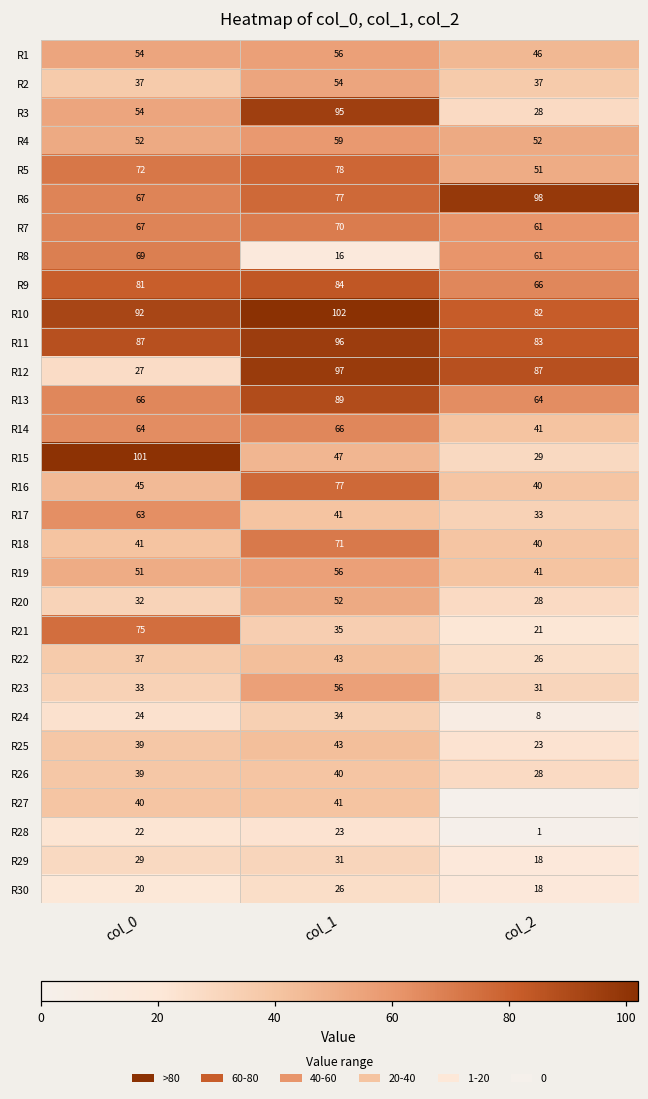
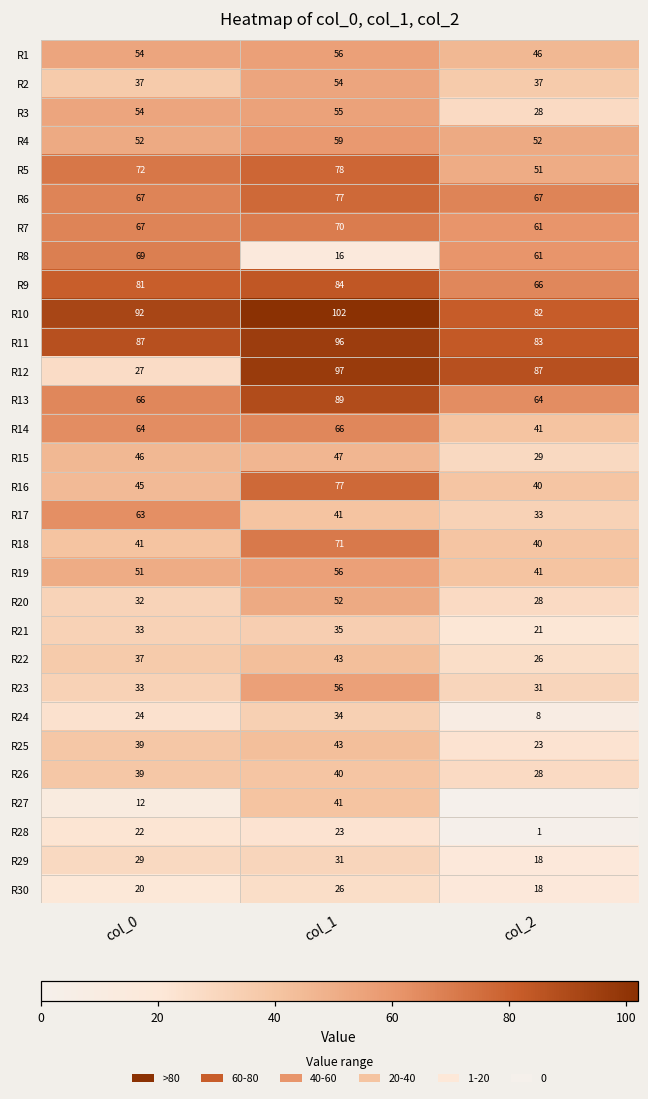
R3, col_1: 95 -> 55
R6, col_2: 98 -> 67
R15, col_0: 101 -> 46
R21, col_0: 75 -> 33
R27, col_0: 40 -> 12
